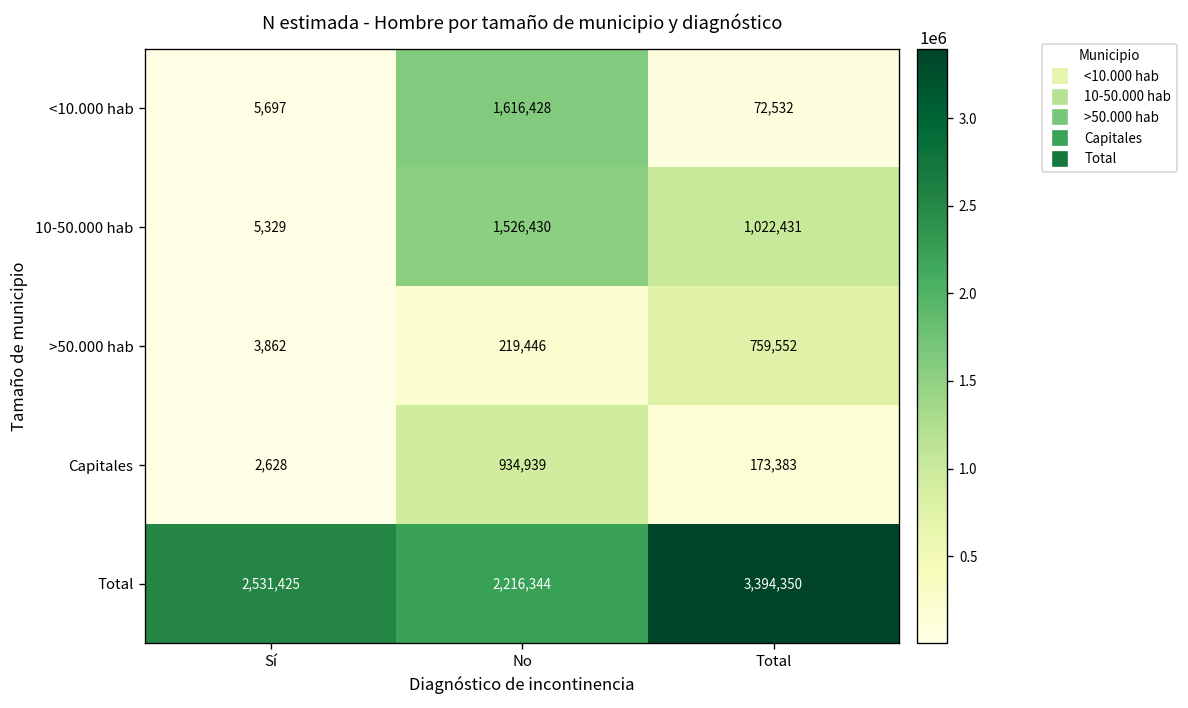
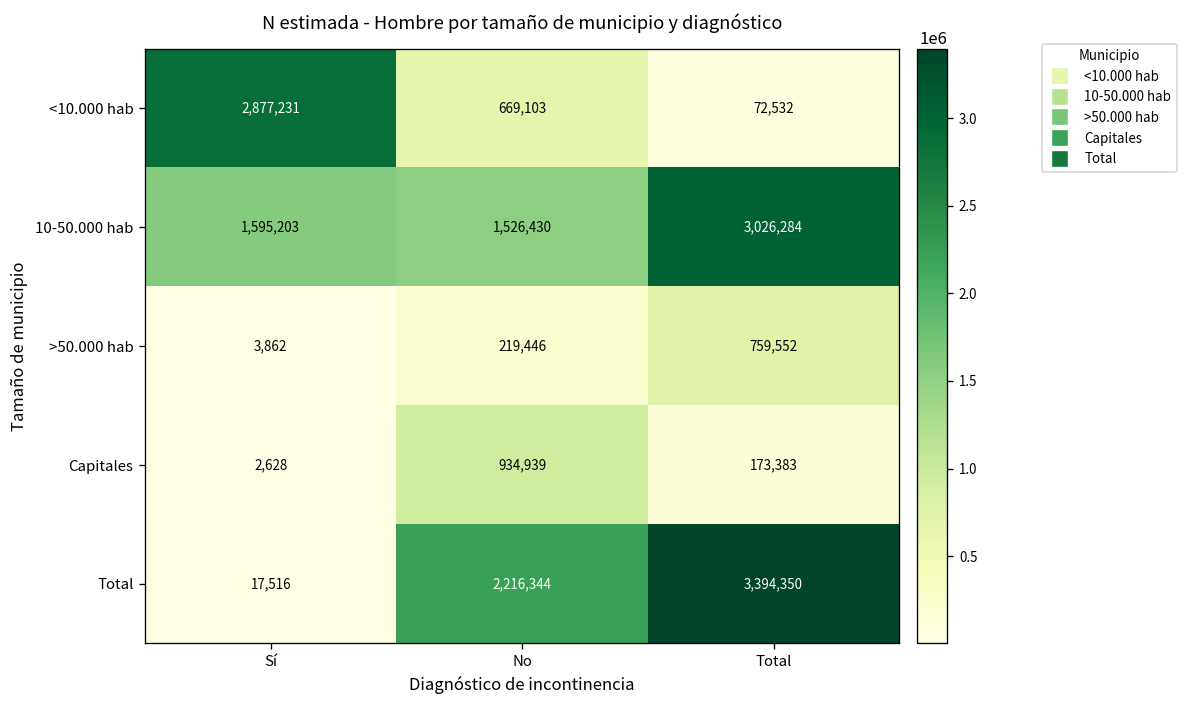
<10.000 hab, Sí: 5,697 -> 2,877,231
<10.000 hab, No: 1,616,428 -> 669,103
10-50.000 hab, Sí: 5,329 -> 1,595,203
10-50.000 hab, Total: 1,022,431 -> 3,026,284
Total, Sí: 2,531,425 -> 17,516
